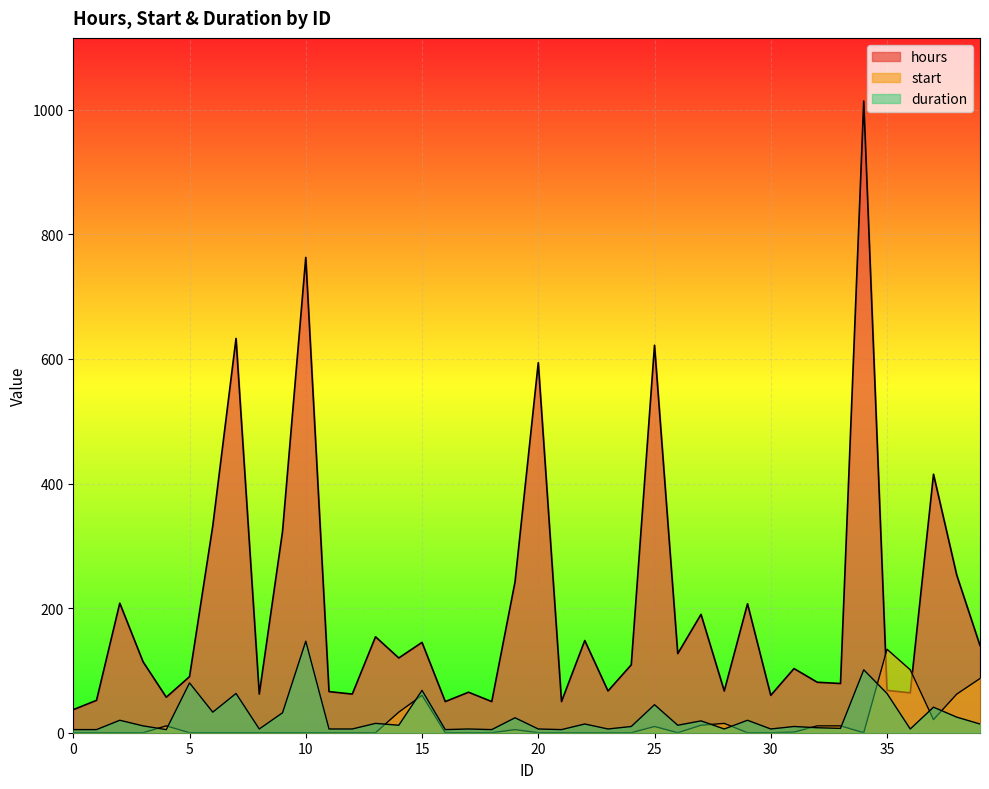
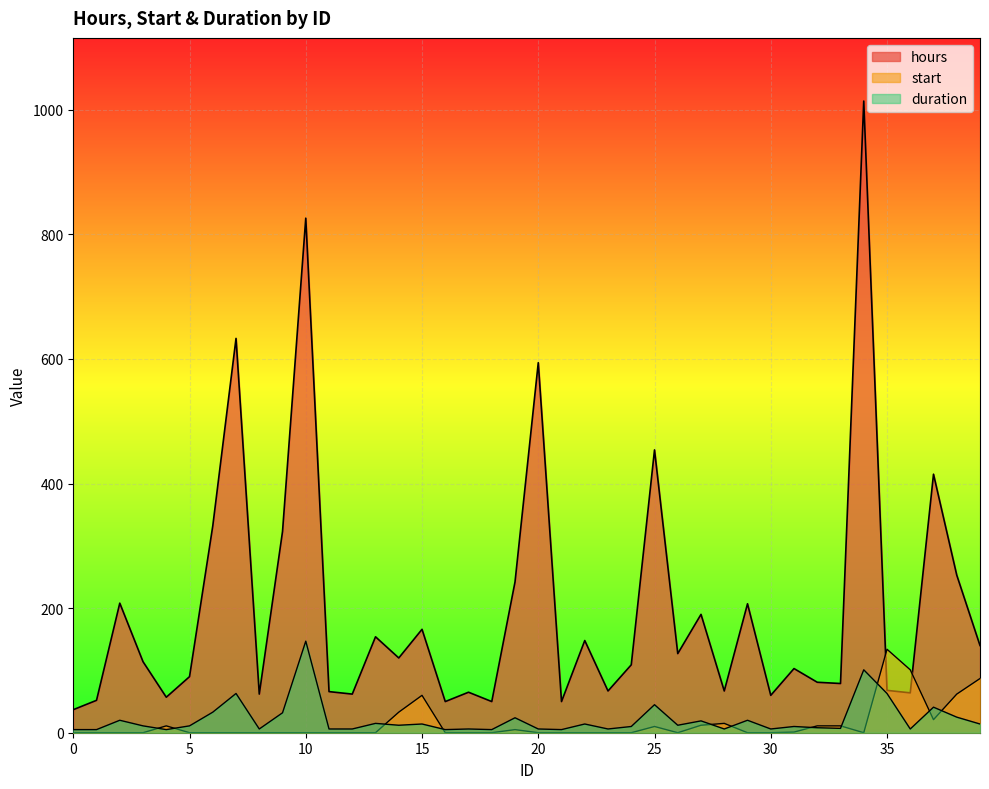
duration, 5: 80 -> 10
hours, 10: 760 -> 830
hours, 15: 150 -> 170
duration, 15: 70 -> 10
hours, 25: 620 -> 450
